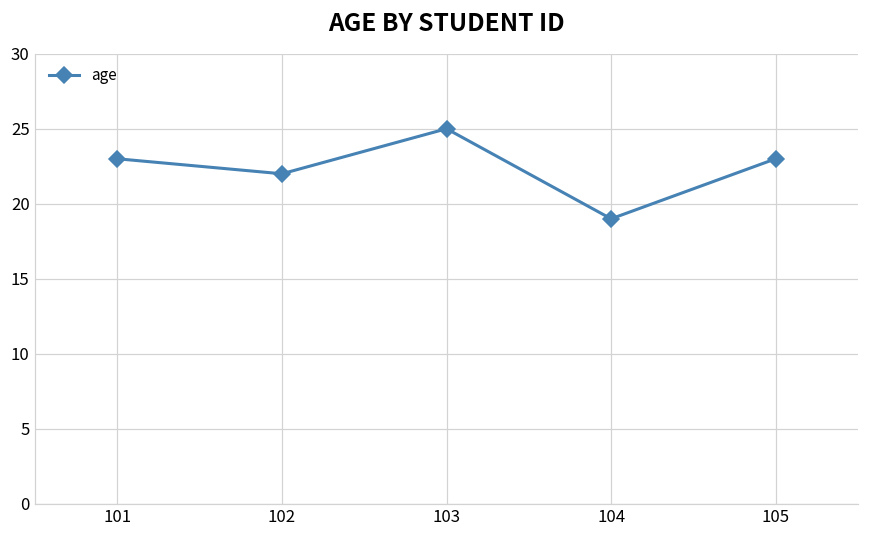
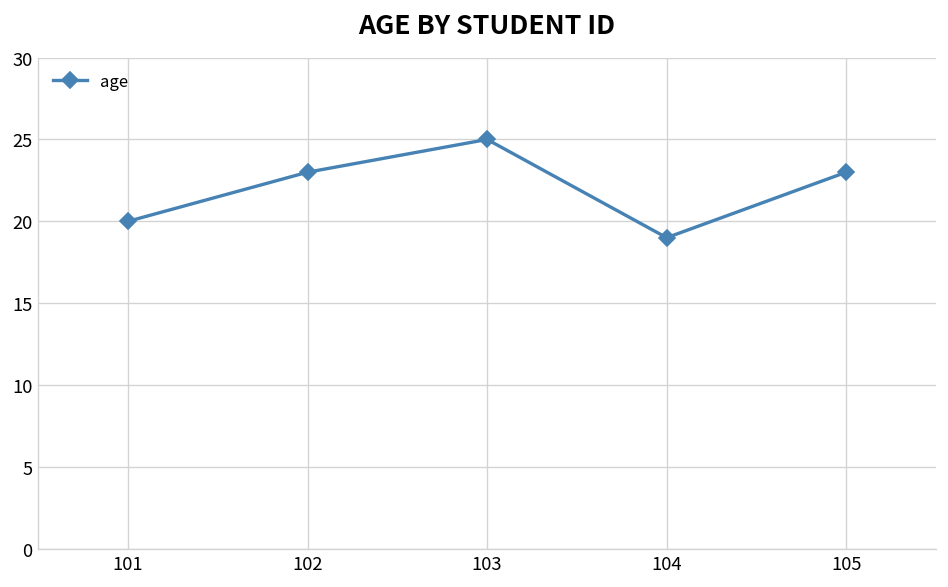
101: 23 -> 20
102: 22 -> 23
